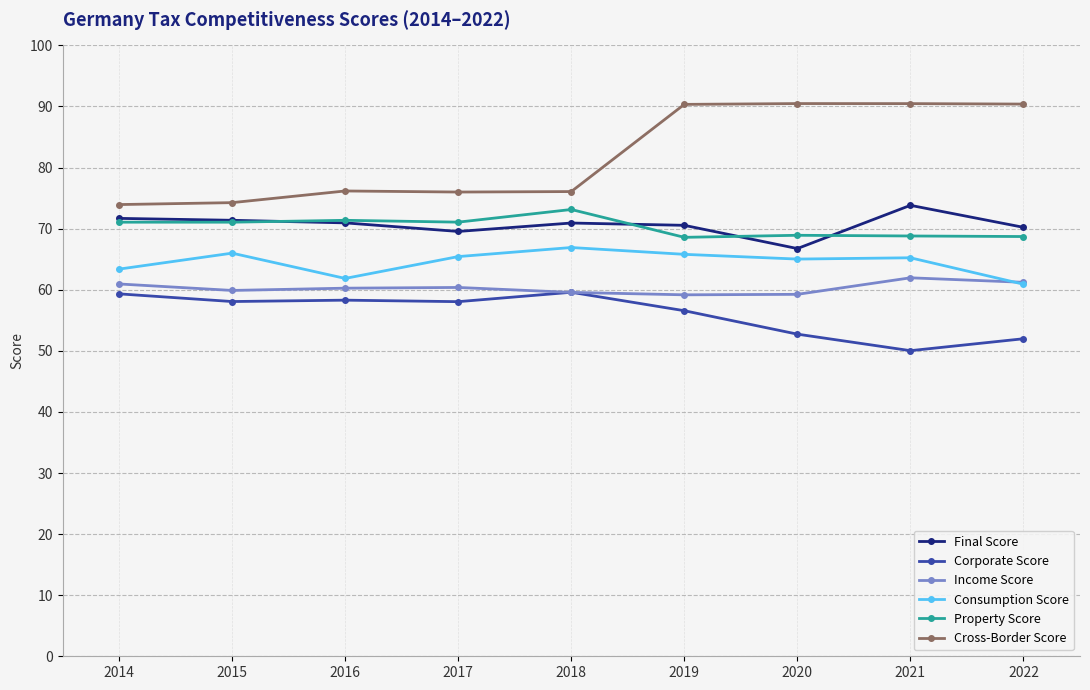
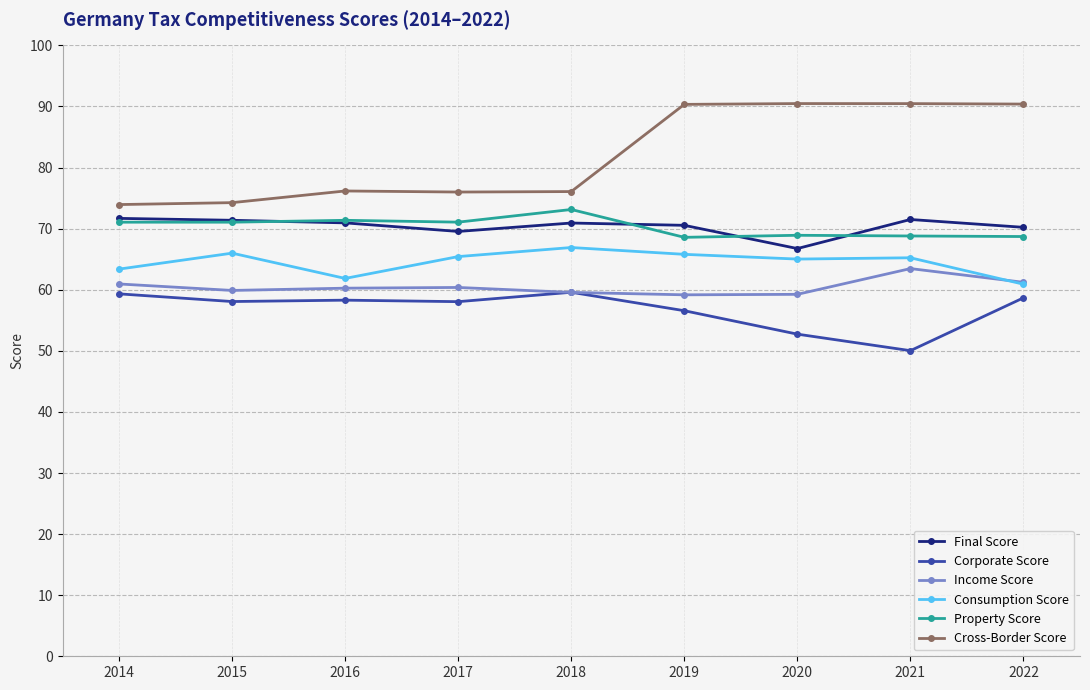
Final Score, 2021: 74 -> 72
Income Score, 2021: 62 -> 63
Corporate Score, 2022: 52 -> 59
